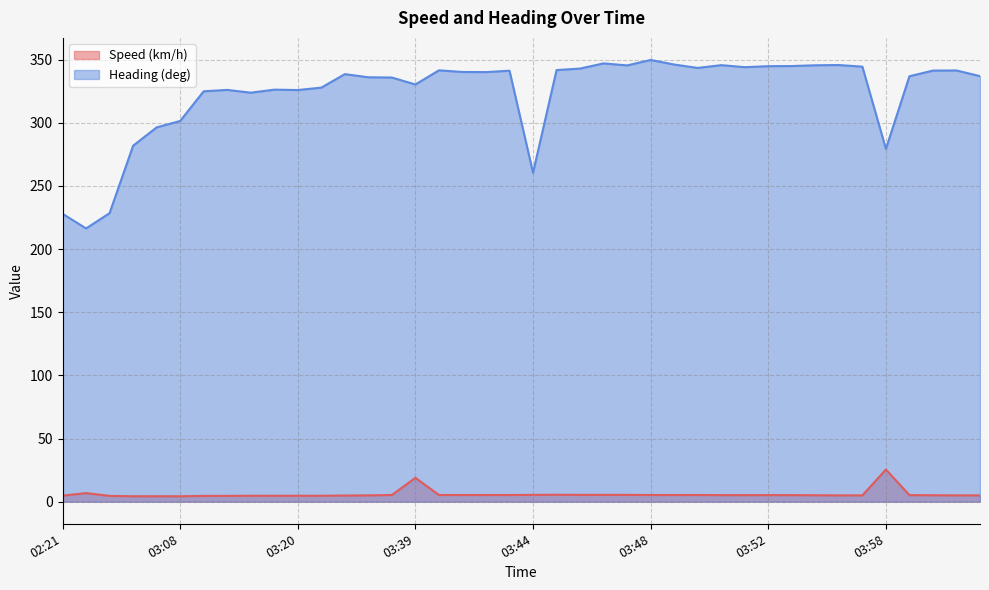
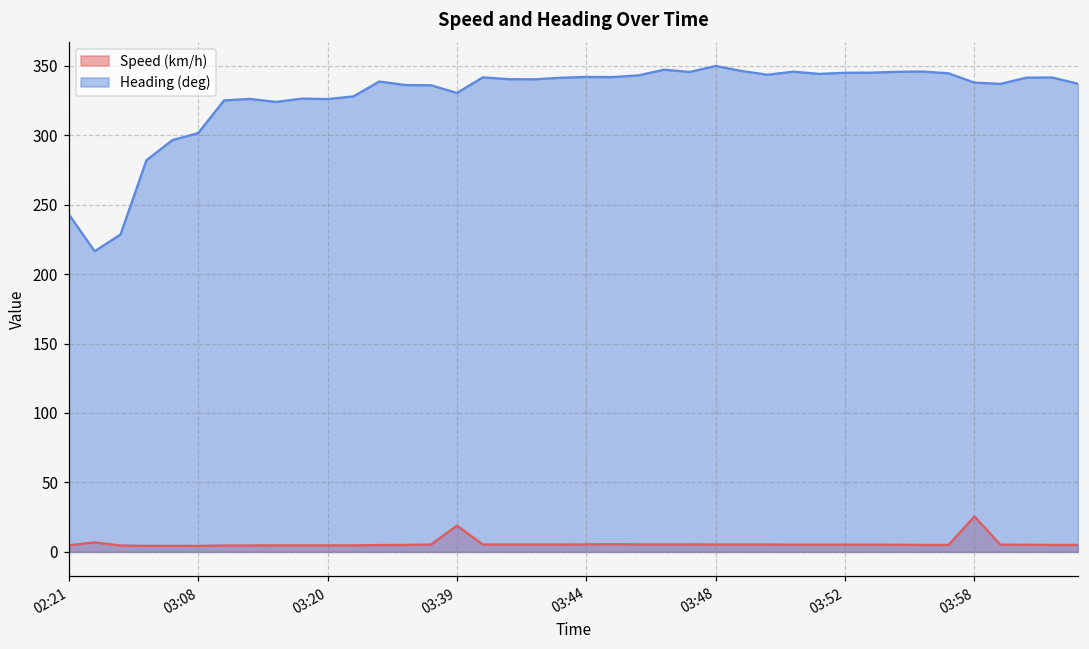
Heading (deg), 02:21: 228 -> 243
Heading (deg), 03:44: 261 -> 342
Heading (deg), 03:58: 279 -> 338
